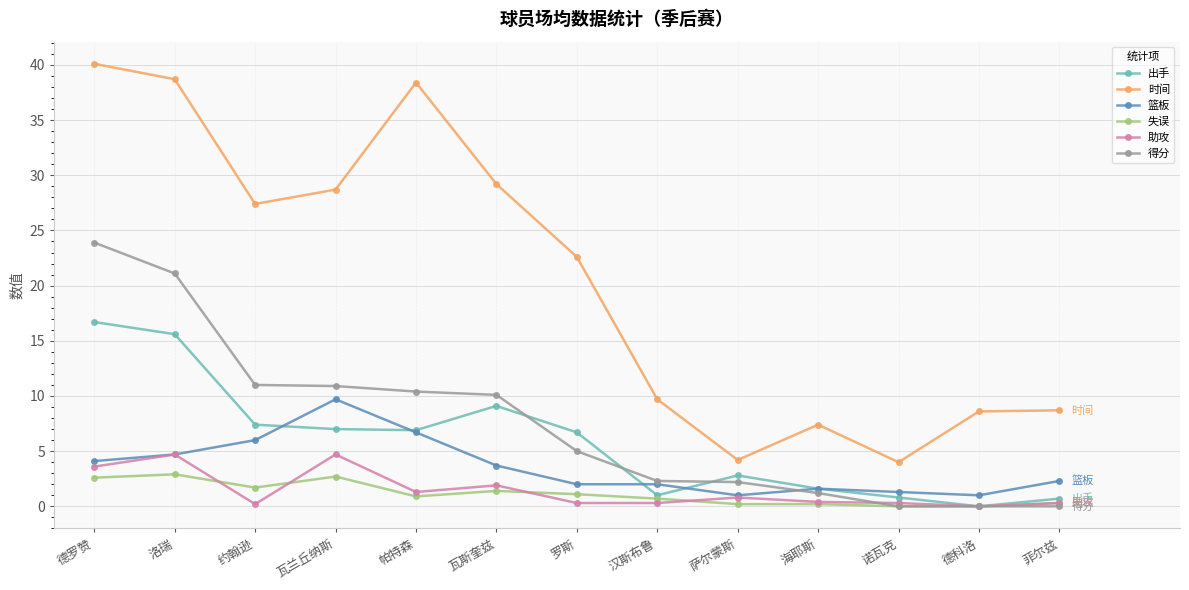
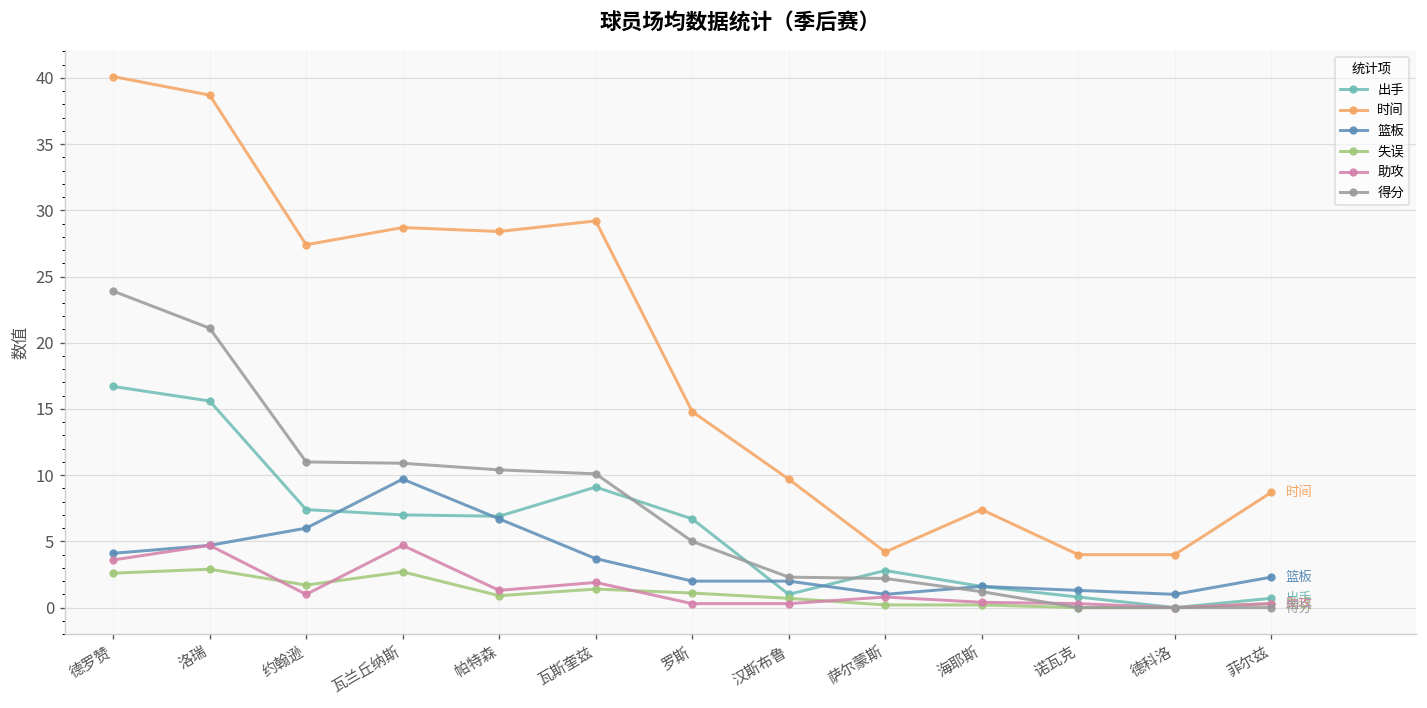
助攻, 约翰逊: 0.2 -> 1.0
时间, 帕特森: 38.4 -> 28.4
时间, 罗斯: 22.6 -> 14.8
时间, 德科洛: 8.6 -> 4.0
